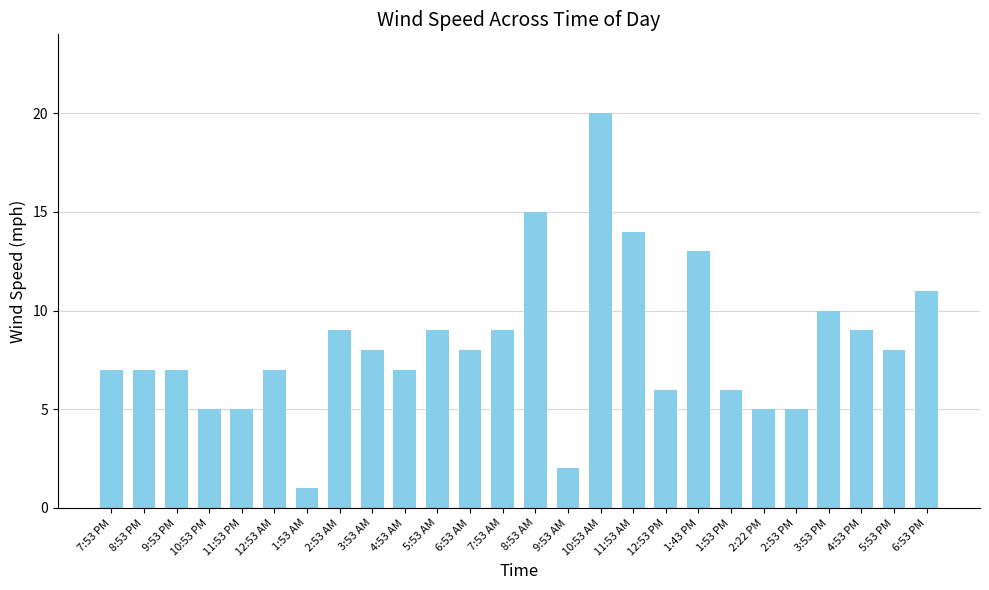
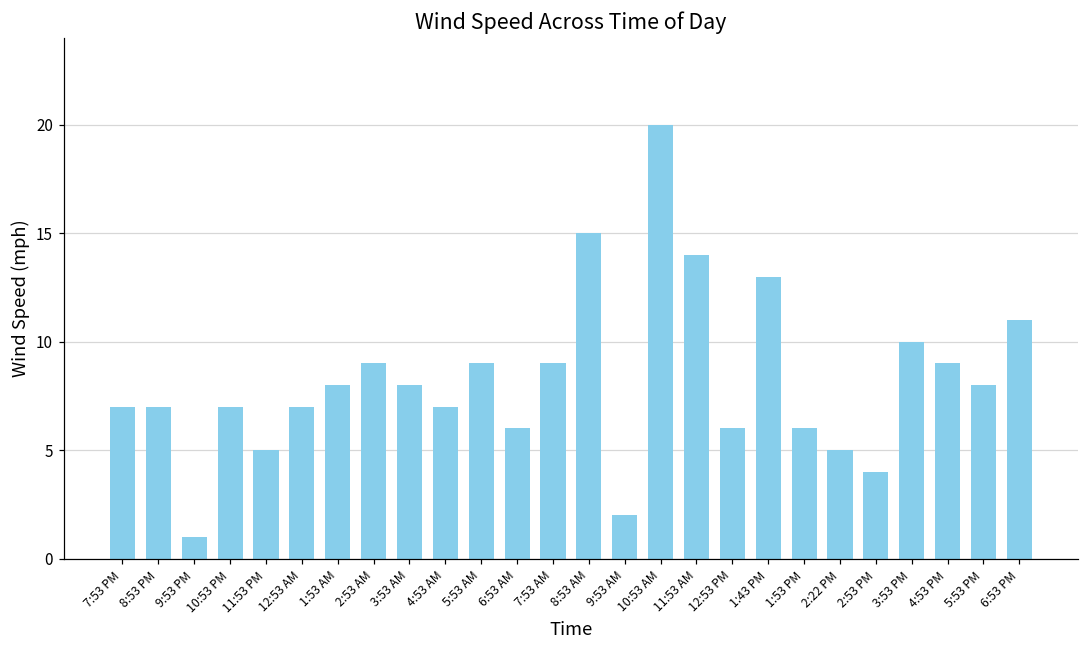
9:53 PM: 7 -> 1
10:53 PM: 5 -> 7
1:53 AM: 1 -> 8
6:53 AM: 8 -> 6
2:53 PM: 5 -> 4
